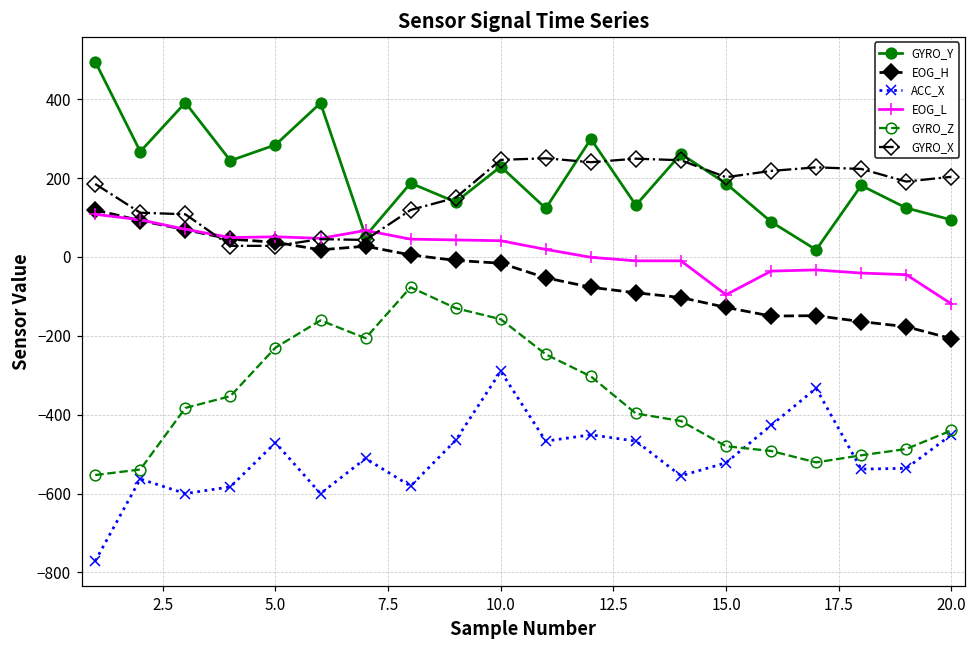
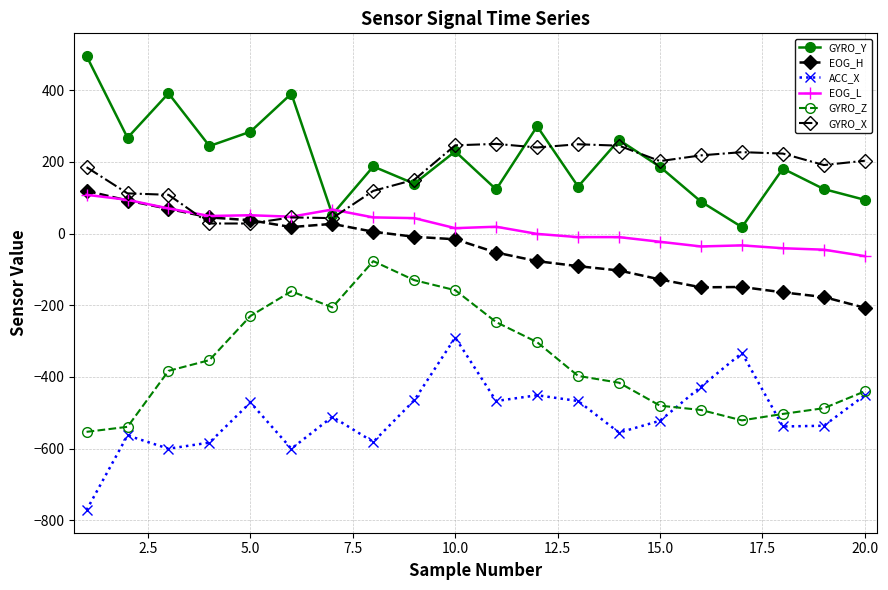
EOG_L, 10.0: 40 -> 20
EOG_L, 15.0: -100 -> -20
EOG_L, 20.0: -120 -> -60
